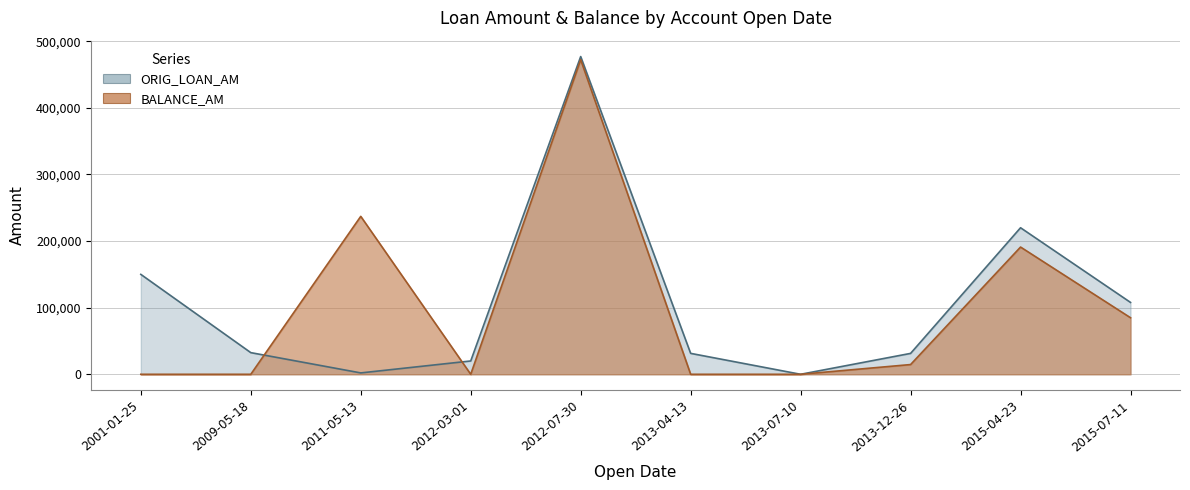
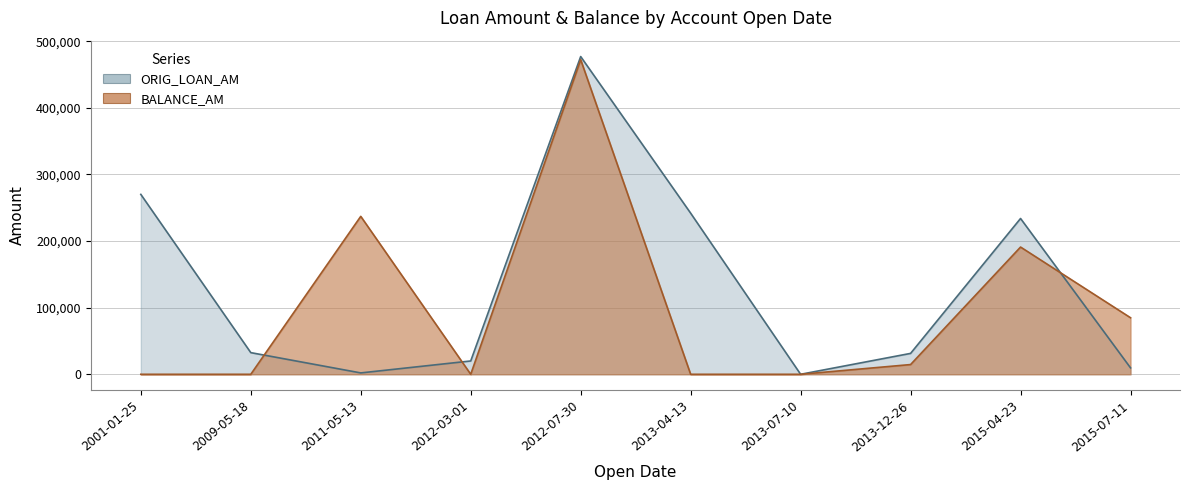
ORIG_LOAN_AM, 2001-01-25: 150,000 -> 270,000
ORIG_LOAN_AM, 2013-04-13: 30,000 -> 240,000
ORIG_LOAN_AM, 2015-04-23: 220,000 -> 230,000
ORIG_LOAN_AM, 2015-07-11: 110,000 -> 10,000
